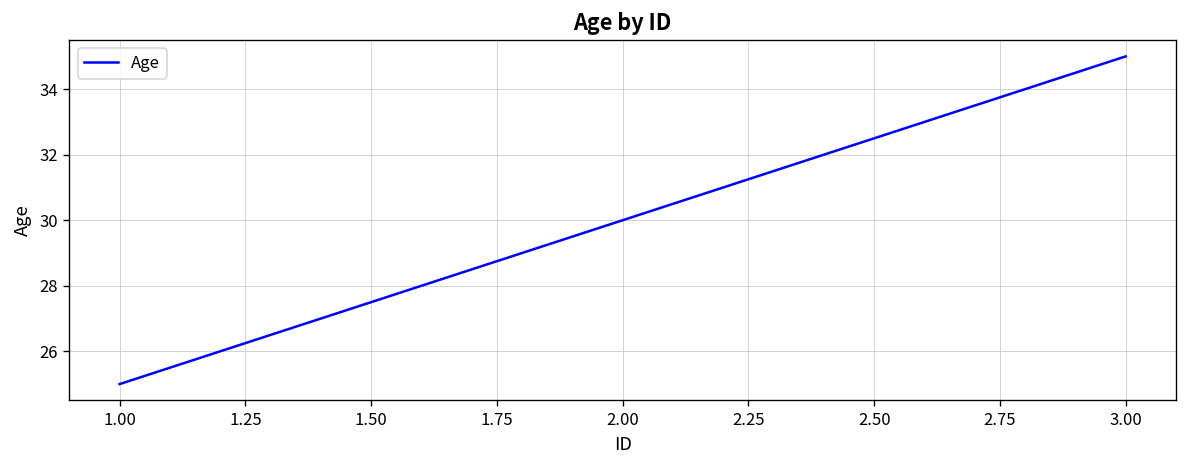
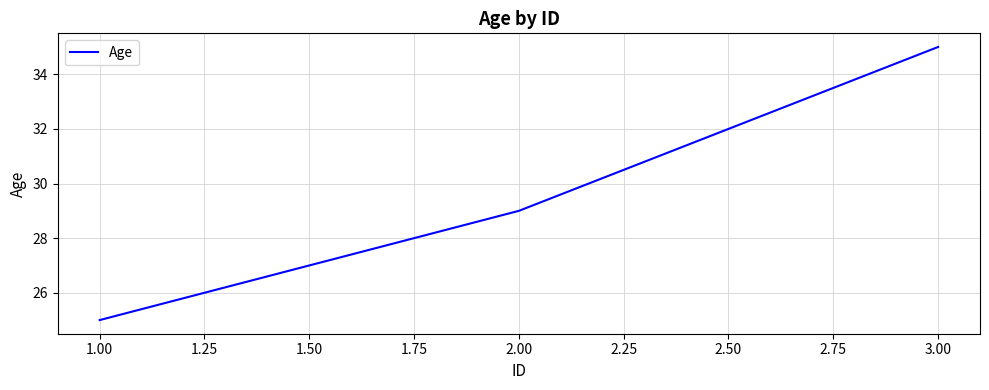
2.00: 30 -> 29
